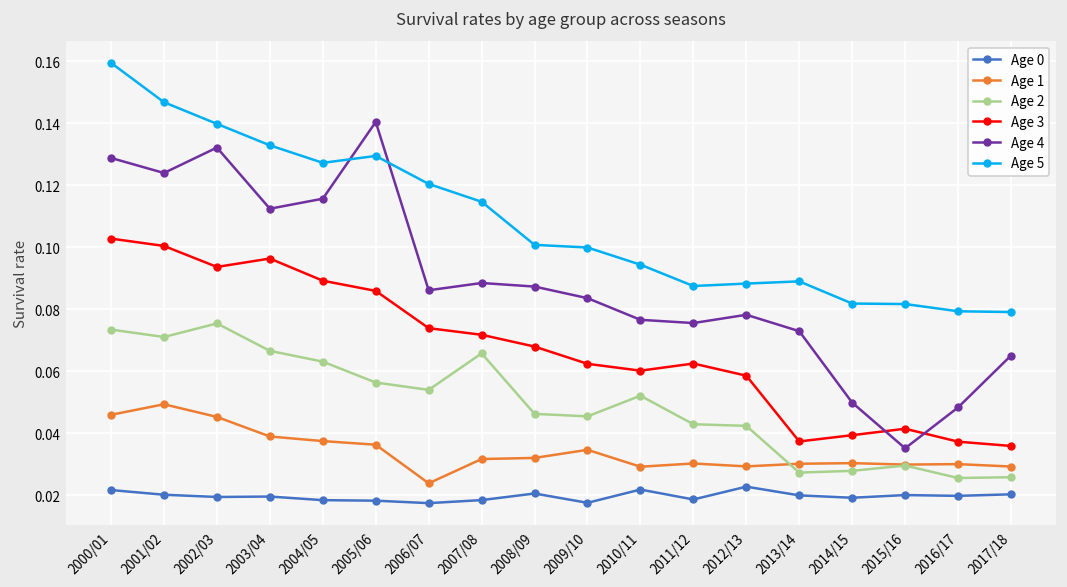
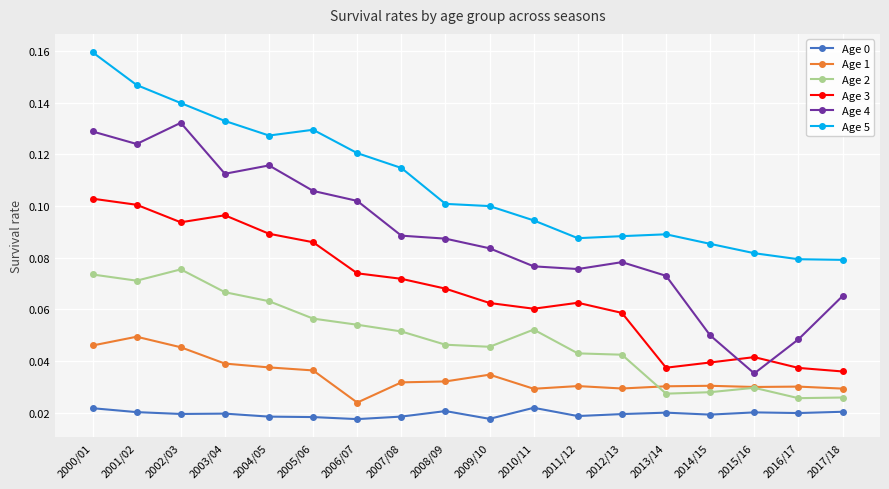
Age 4, 2005/06: 0.140 -> 0.106
Age 4, 2006/07: 0.086 -> 0.102
Age 2, 2007/08: 0.066 -> 0.051
Age 0, 2012/13: 0.023 -> 0.019
Age 5, 2014/15: 0.082 -> 0.085
